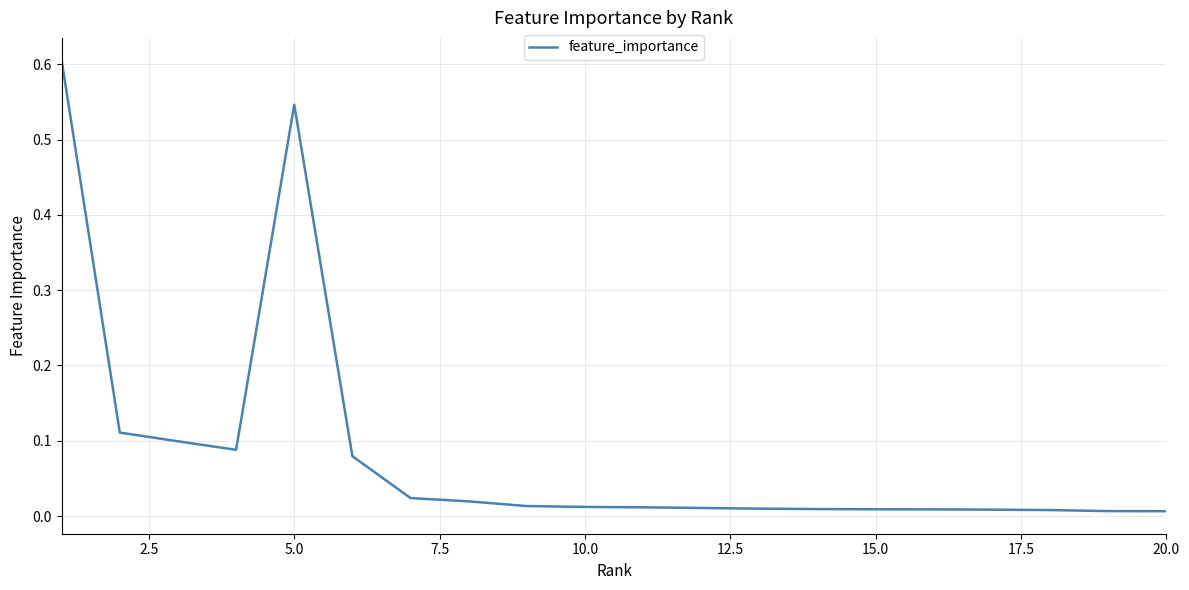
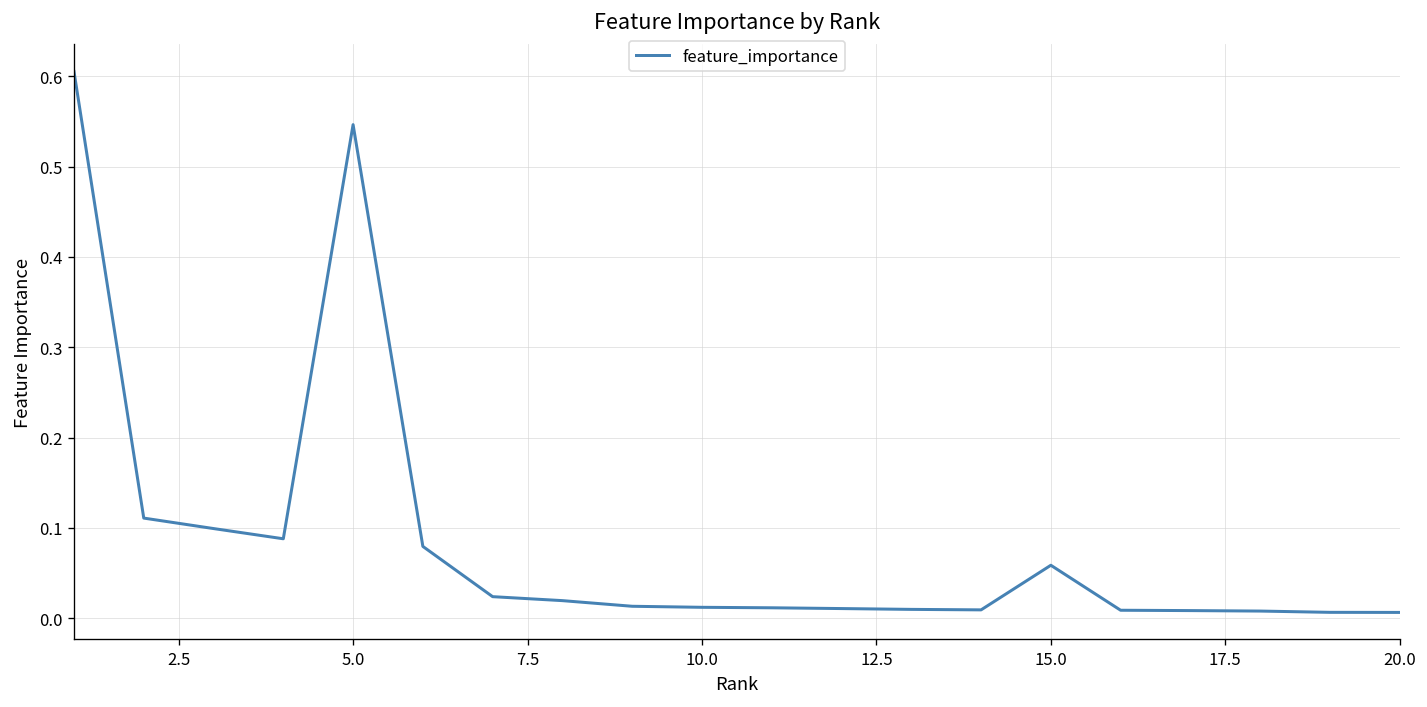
15.0: 0.01 -> 0.06
